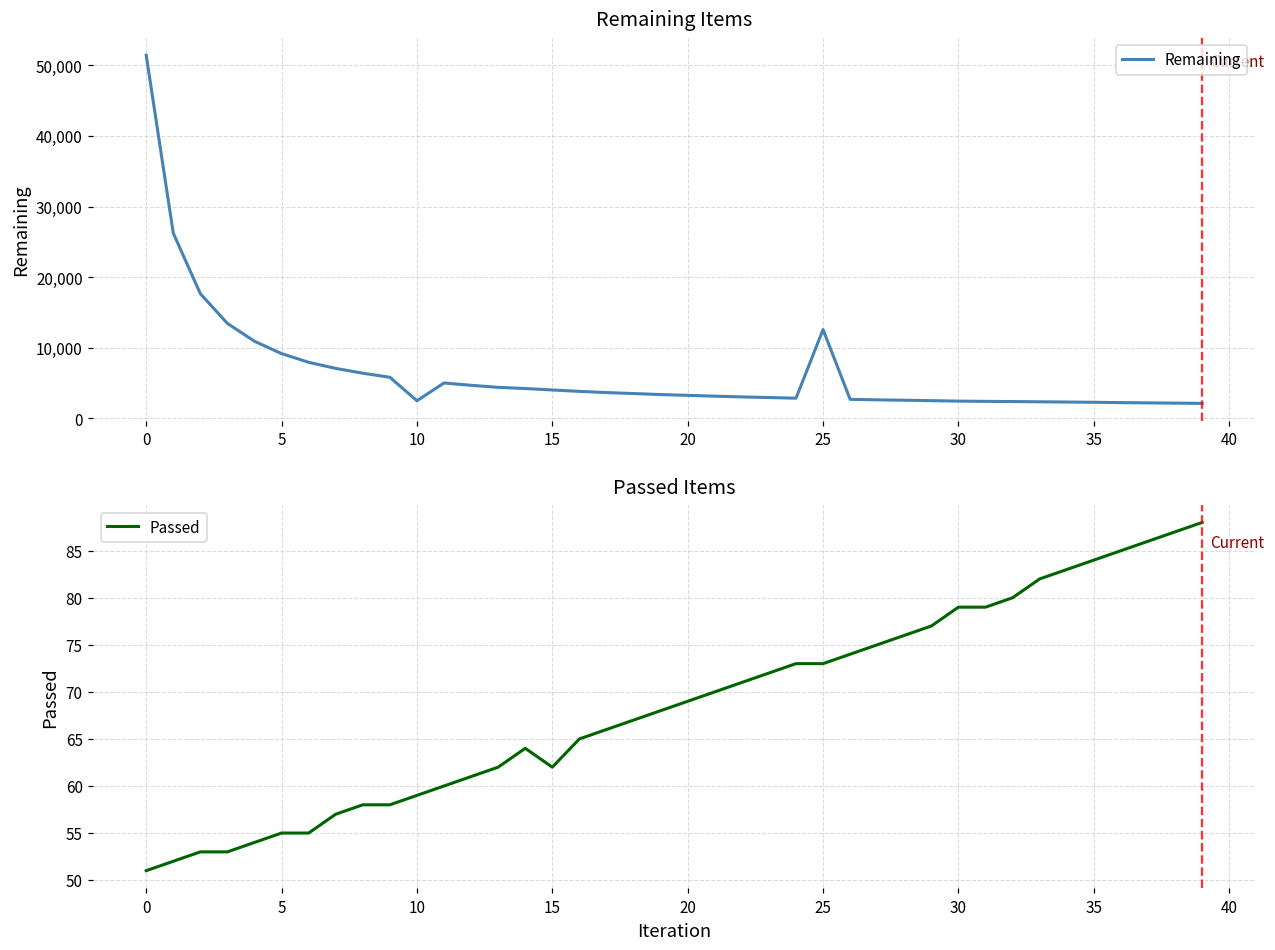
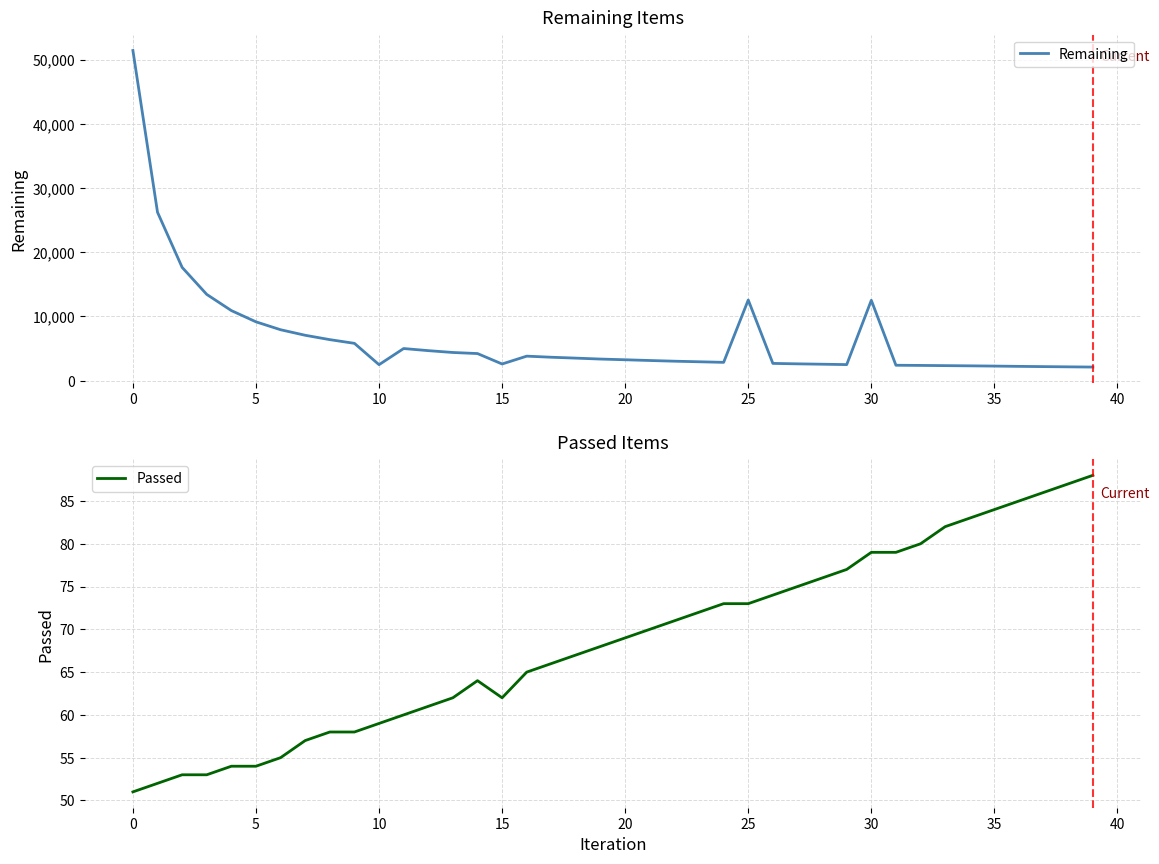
Remaining Items, 15: 4,000 -> 3,000
Remaining Items, 30: 2,000 -> 13,000
Passed Items, 5: 55 -> 54
